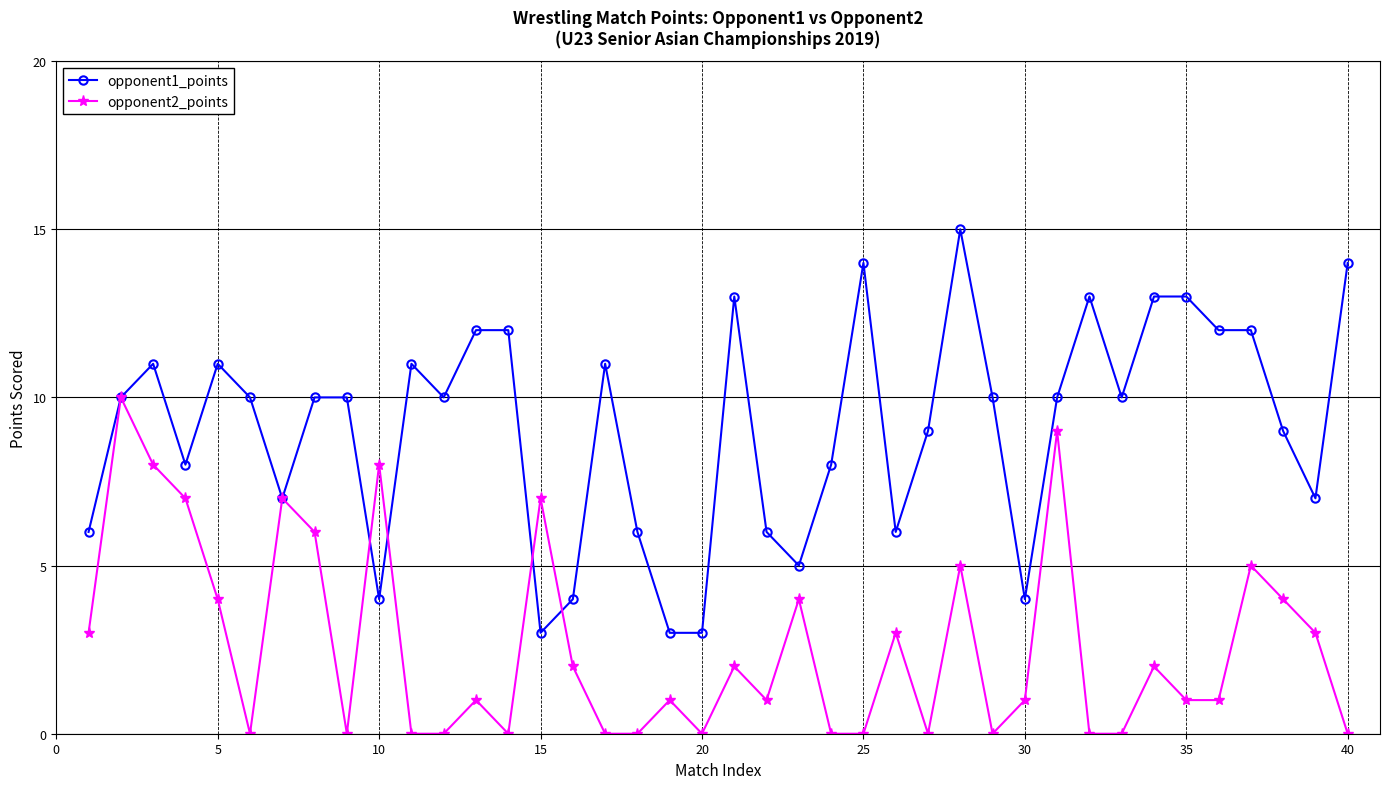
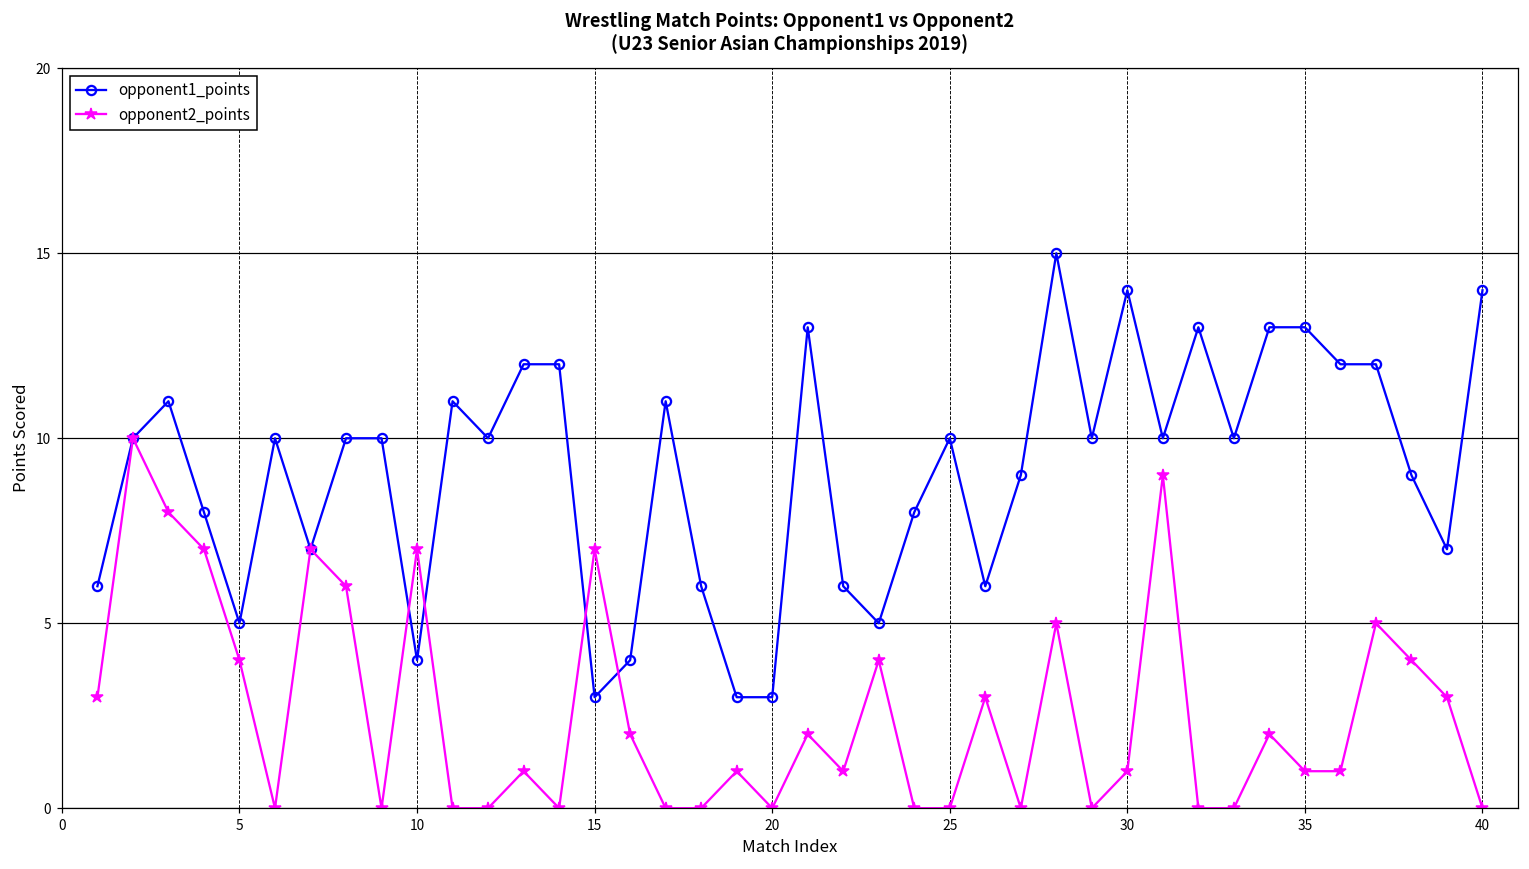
opponent1_points, 5: 11 -> 5
opponent2_points, 10: 8 -> 7
opponent1_points, 25: 14 -> 10
opponent1_points, 30: 4 -> 14
